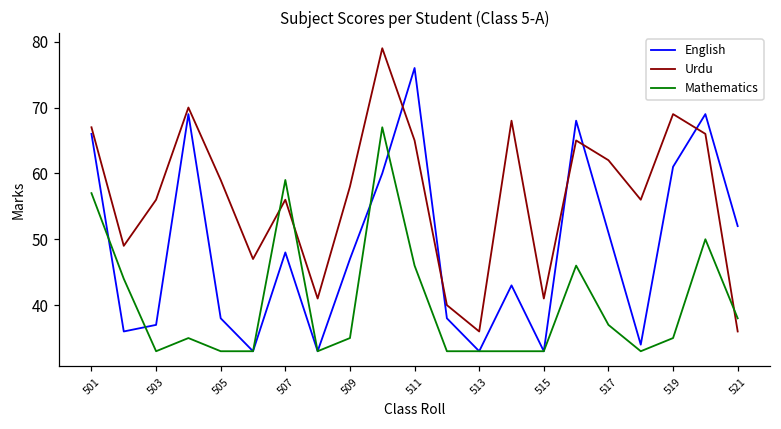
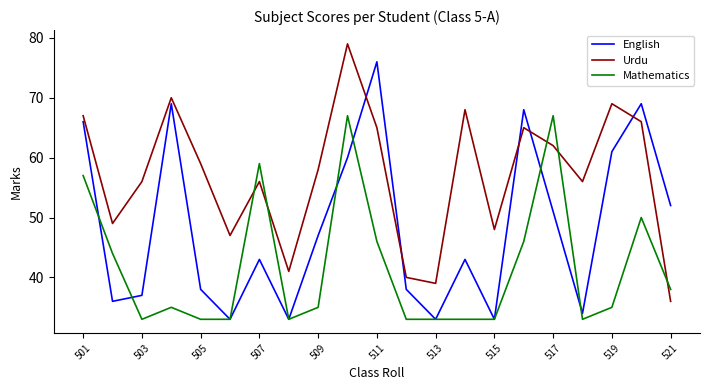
English, 507: 48 -> 43
Urdu, 513: 36 -> 39
Urdu, 515: 41 -> 48
Mathematics, 517: 37 -> 67
